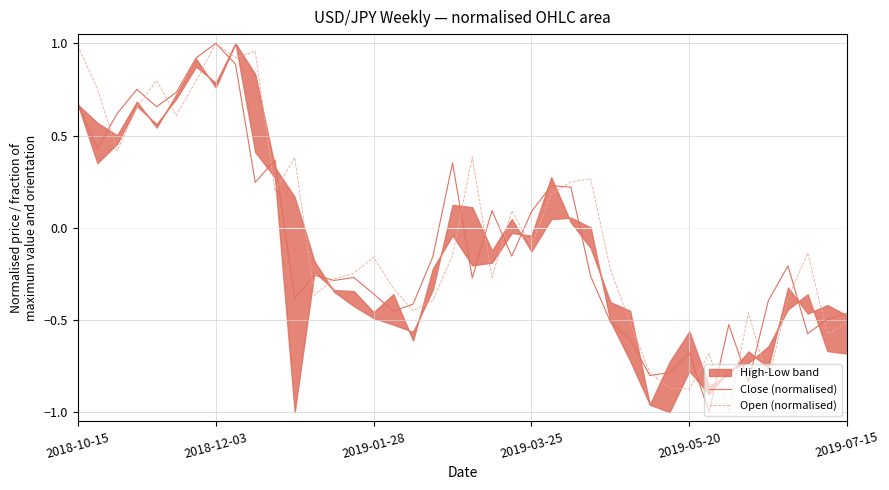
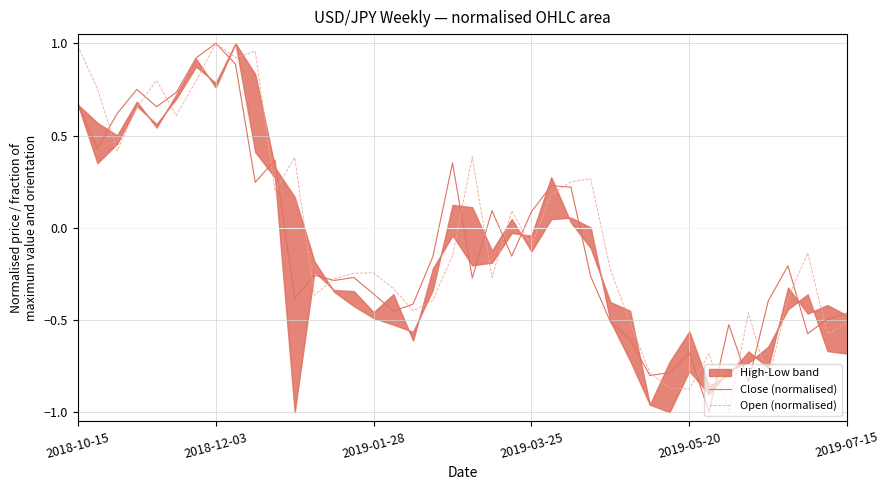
Open (normalised), 2019-01-28: -0.16 -> -0.24
